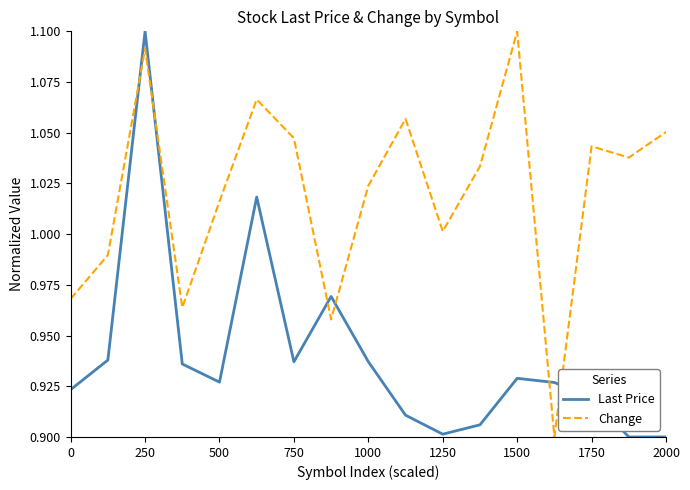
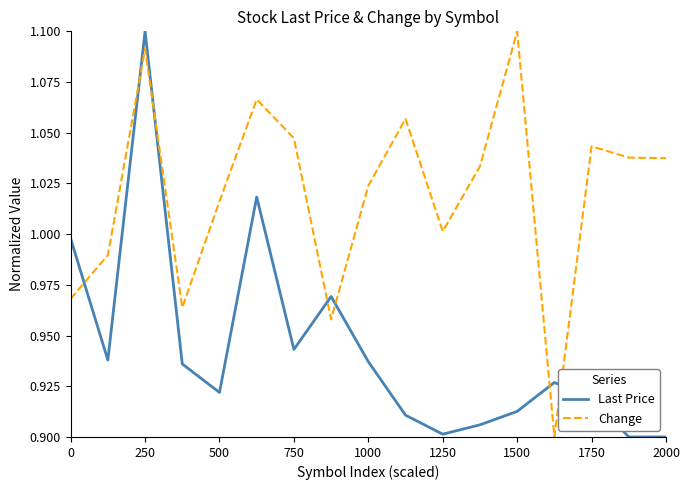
Last Price, 0: 0.923 -> 0.998
Last Price, 500: 0.927 -> 0.922
Last Price, 750: 0.937 -> 0.943
Last Price, 1500: 0.929 -> 0.913
Change, 2000: 1.050 -> 1.037
